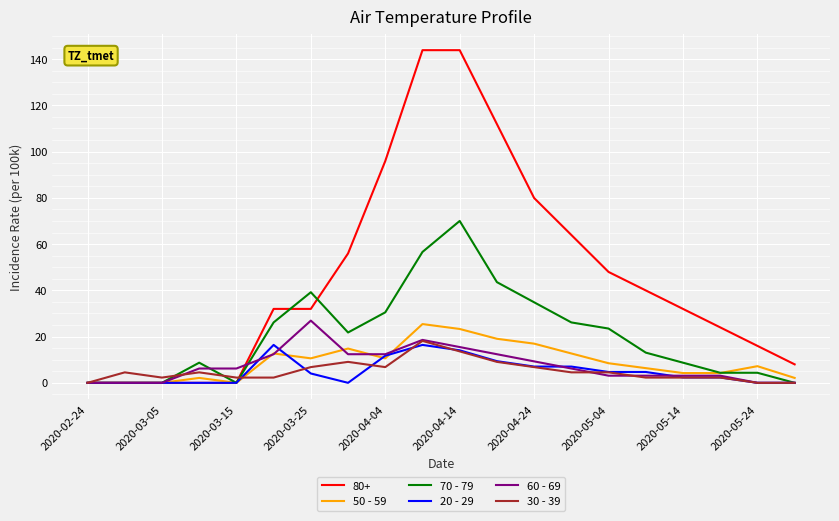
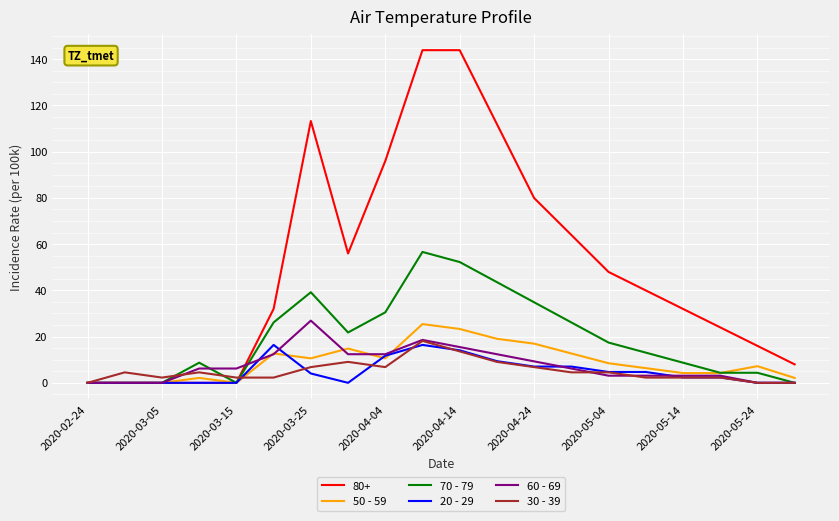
80+, 2020-03-25: 32 -> 113
70 - 79, 2020-04-14: 70 -> 52
70 - 79, 2020-05-04: 23 -> 17
